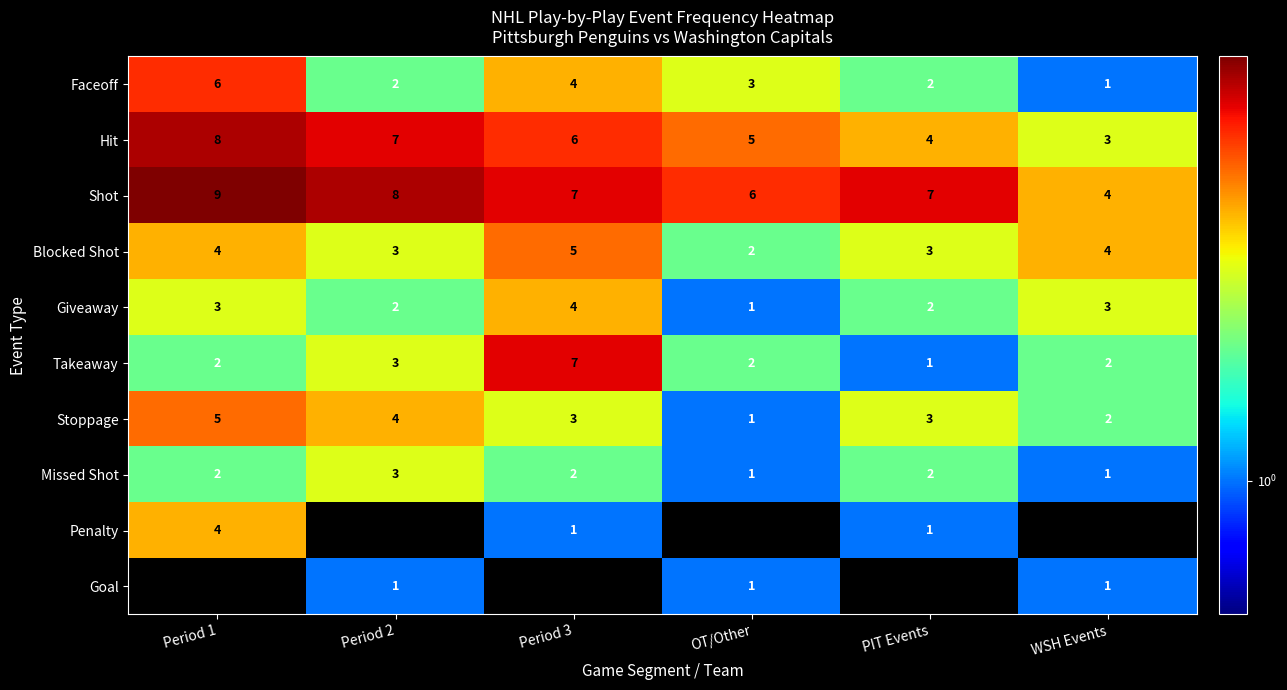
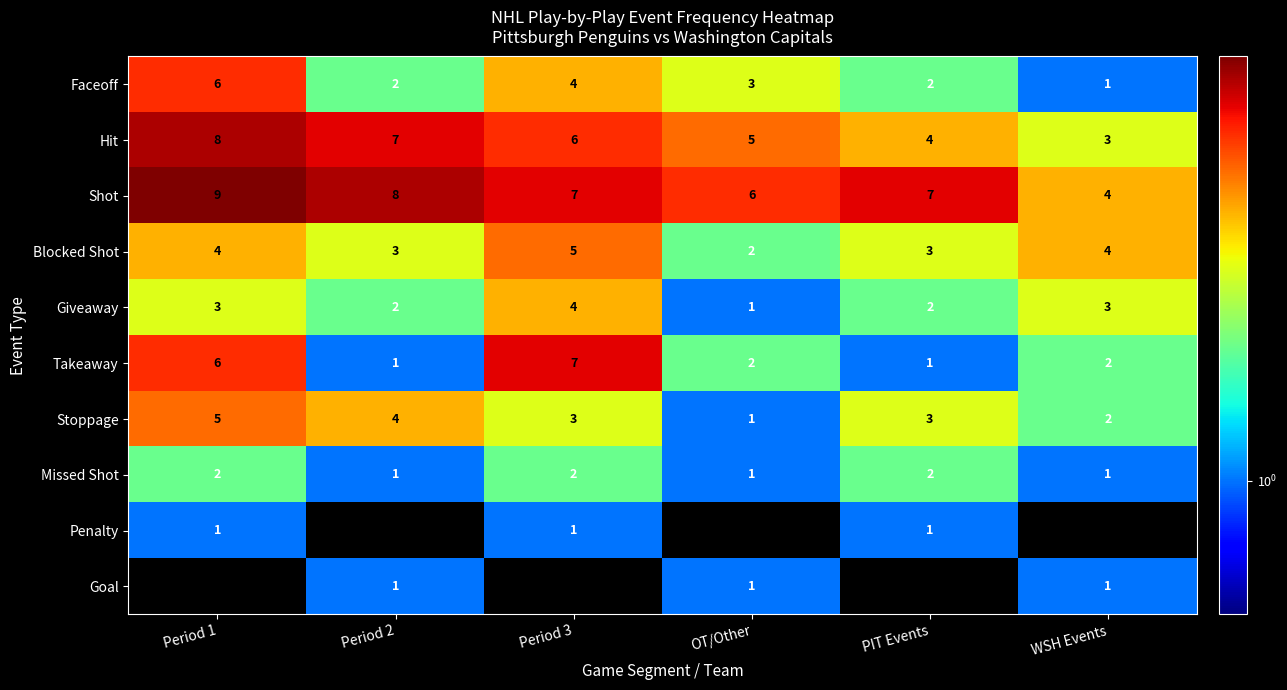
Takeaway, Period 1: 2 -> 6
Takeaway, Period 2: 3 -> 1
Missed Shot, Period 2: 3 -> 1
Penalty, Period 1: 4 -> 1
